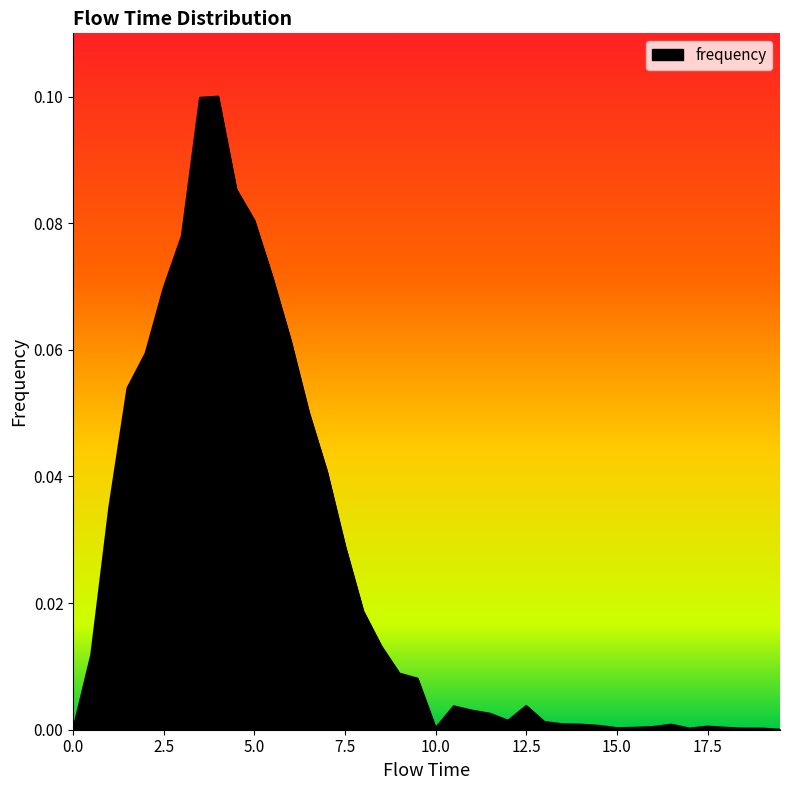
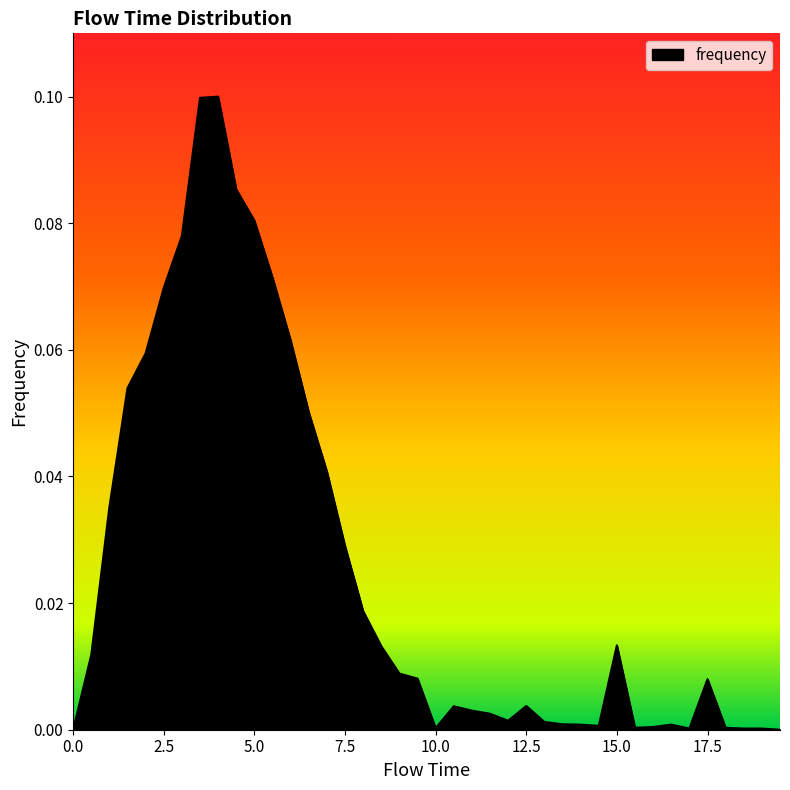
15.0: 0.000 -> 0.013
17.5: 0.000 -> 0.008
